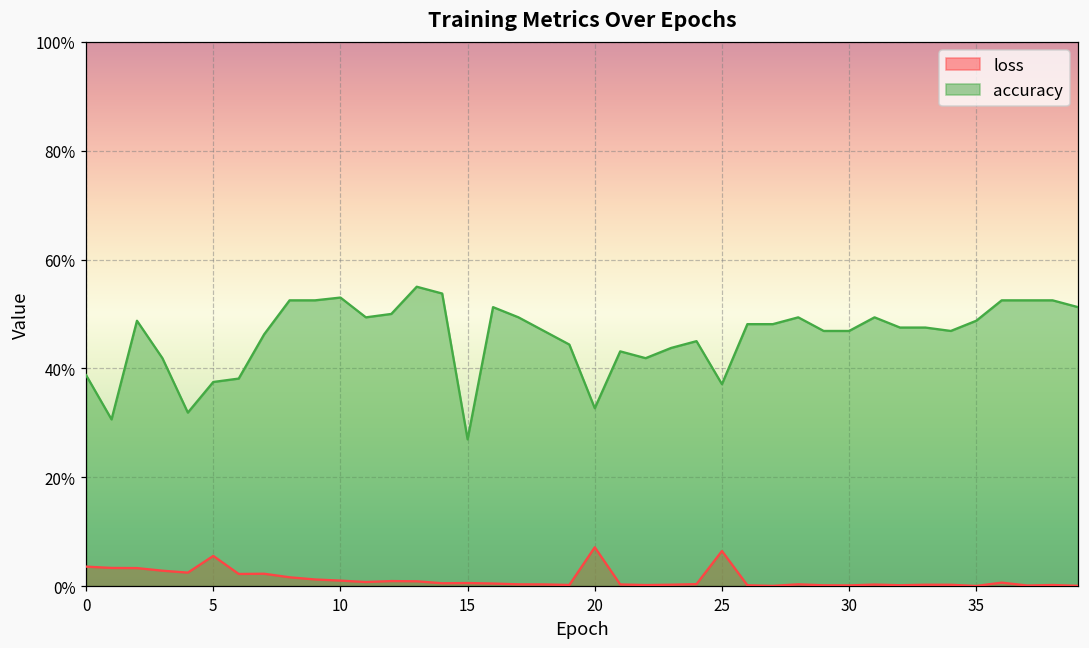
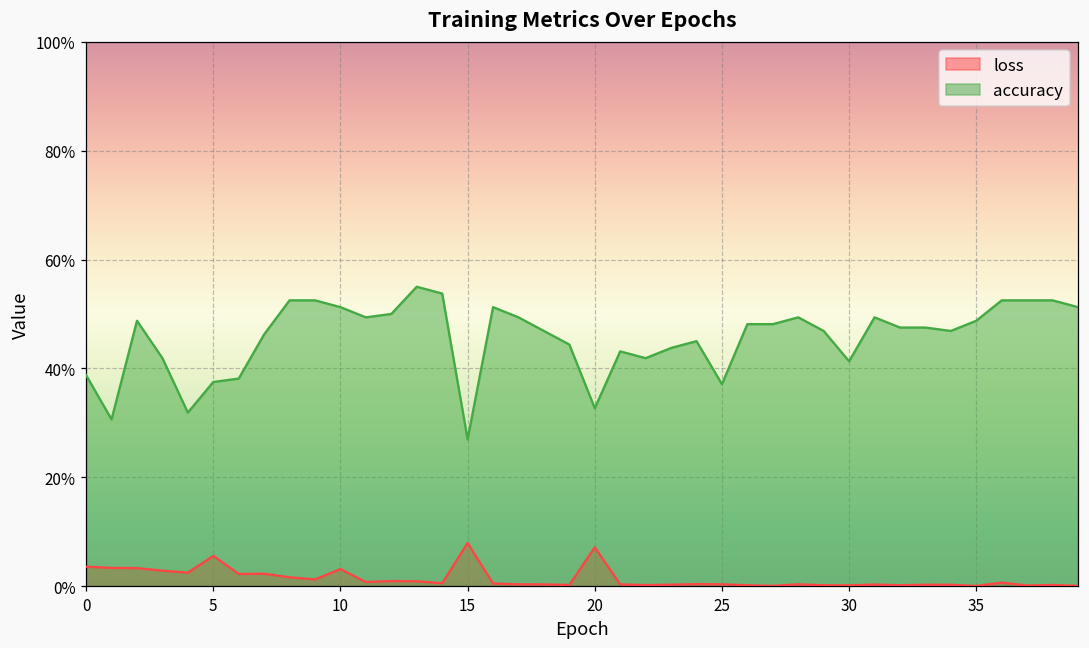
loss, 10: 1% -> 3%
accuracy, 10: 53% -> 51%
loss, 15: 1% -> 8%
loss, 25: 6% -> 0%
accuracy, 30: 47% -> 41%
